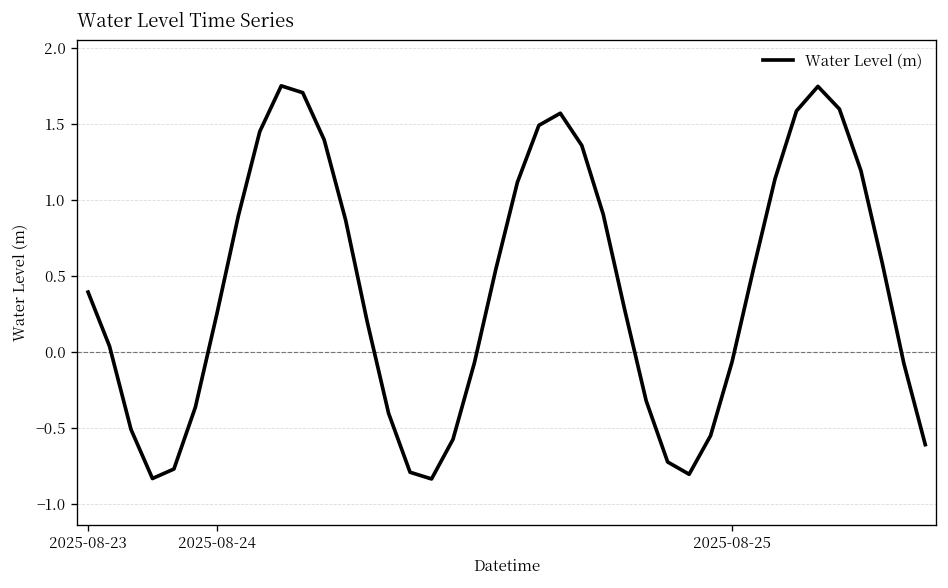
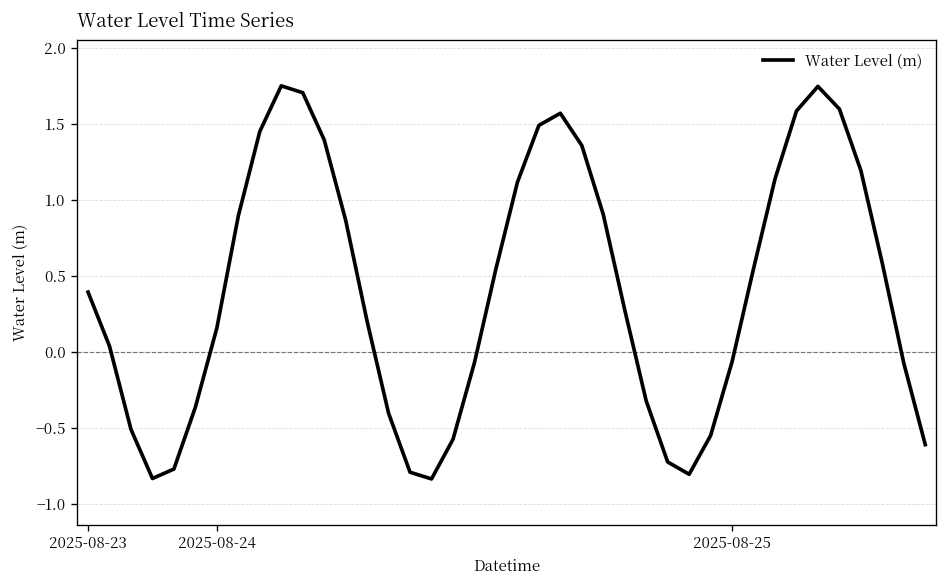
2025-08-24: 0.25 -> 0.16
